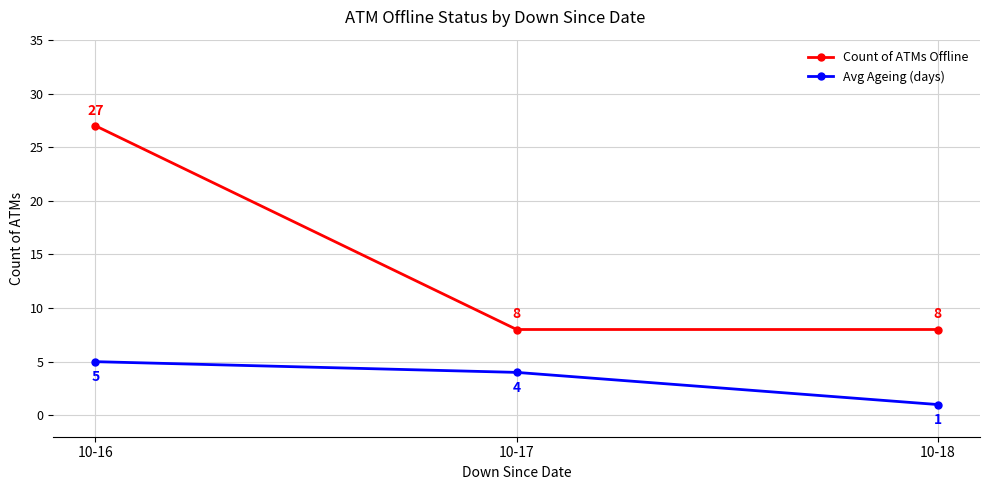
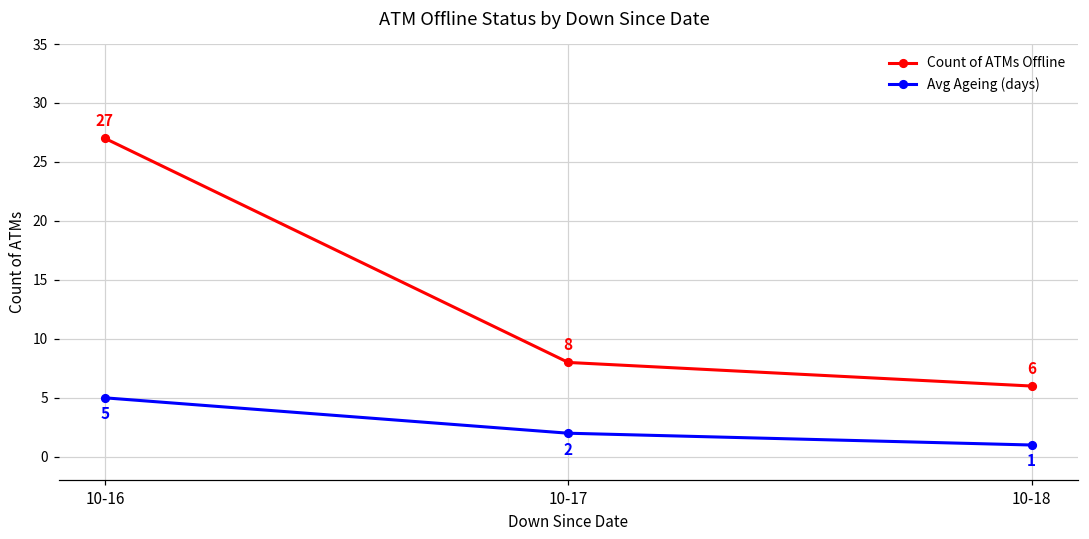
Avg Ageing (days), 10-17: 4 -> 2
Count of ATMs Offline, 10-18: 8 -> 6
